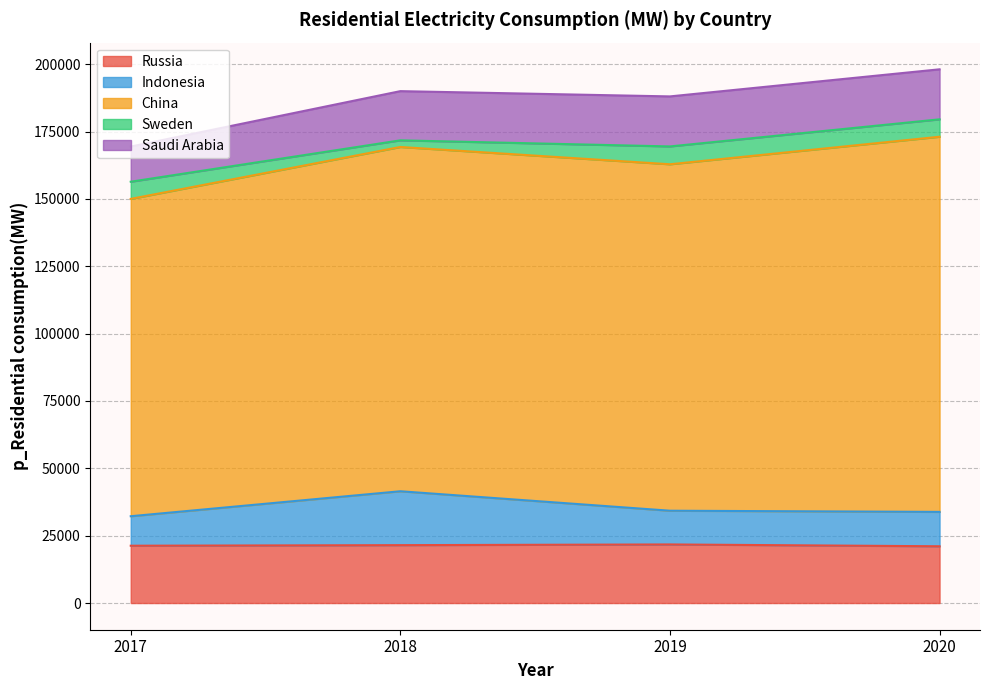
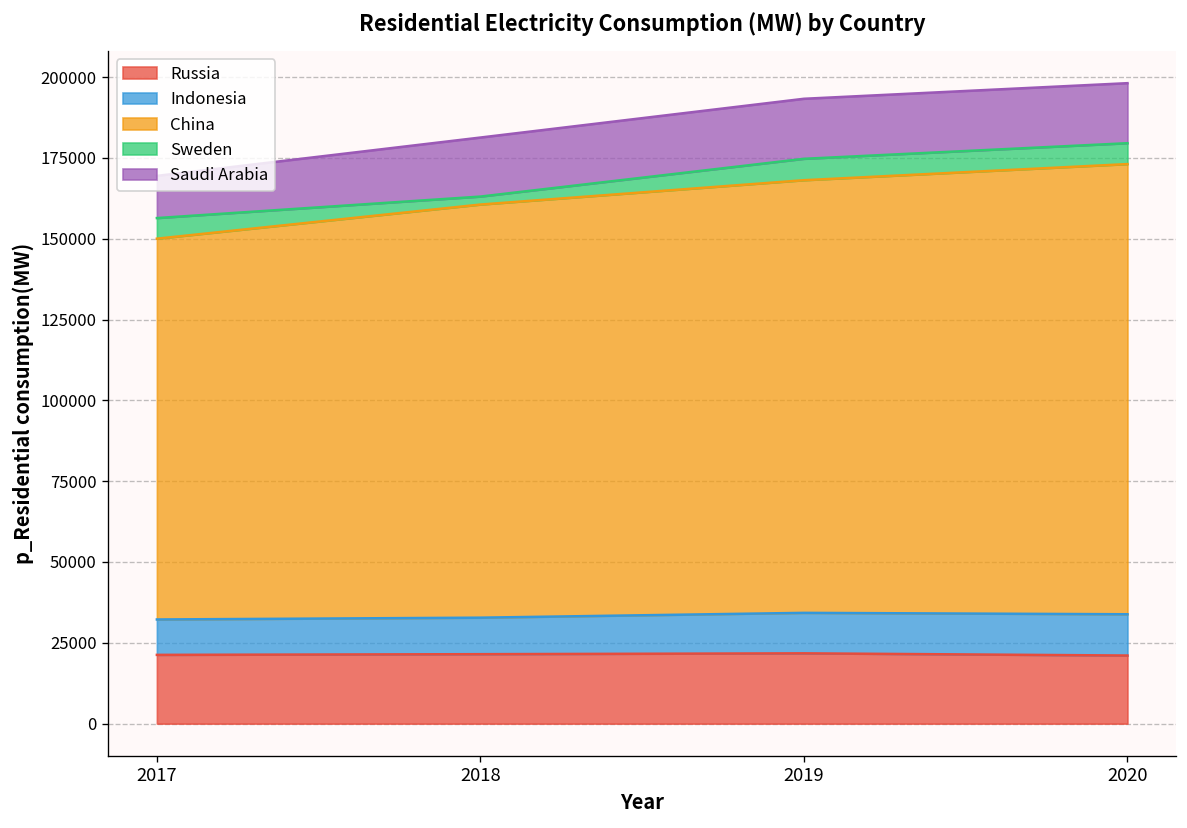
Indonesia, 2018: 20000 -> 11000
China, 2019: 129000 -> 134000
